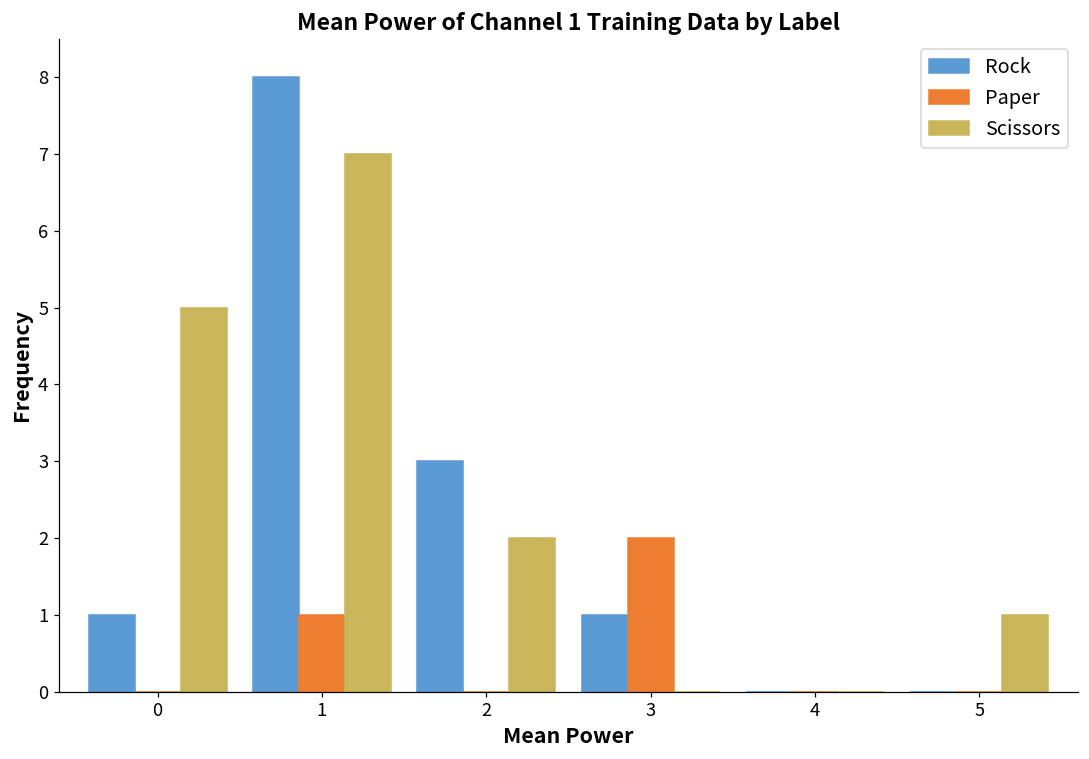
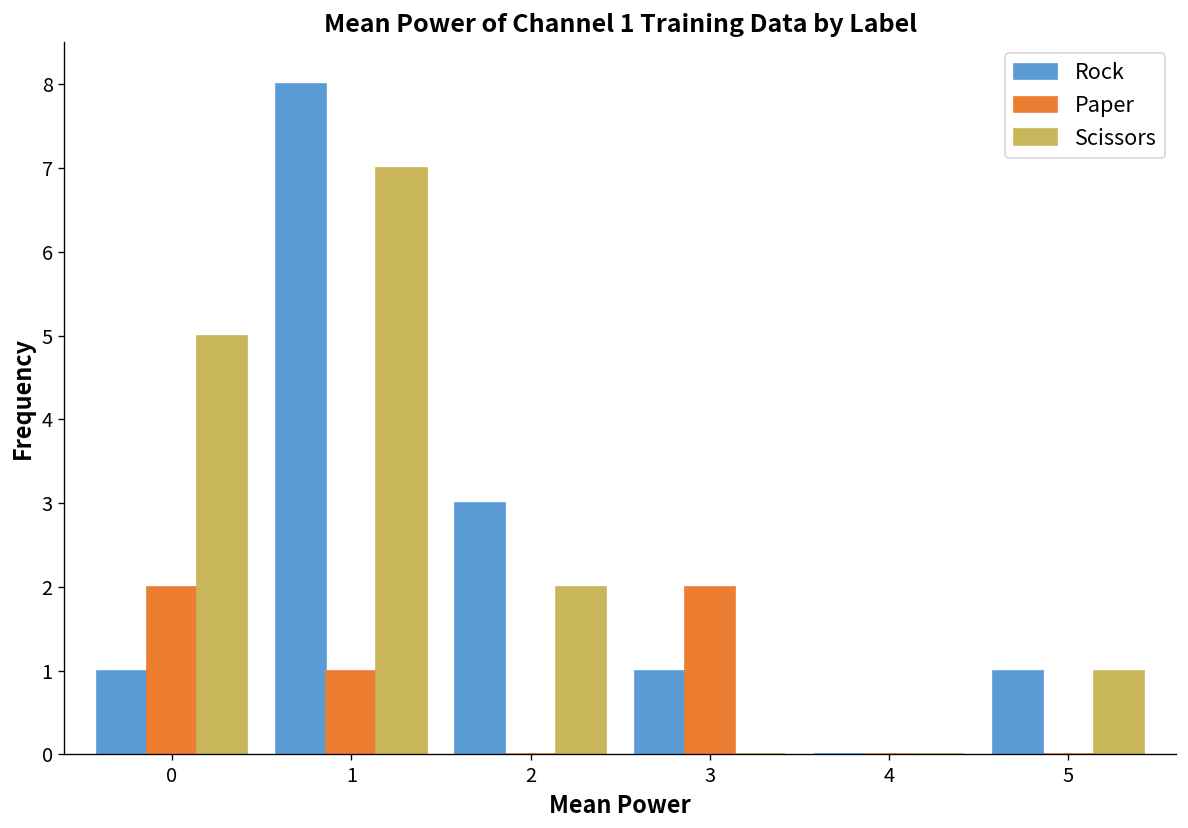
Paper, 0: 0 -> 2
Rock, 5: 0 -> 1
